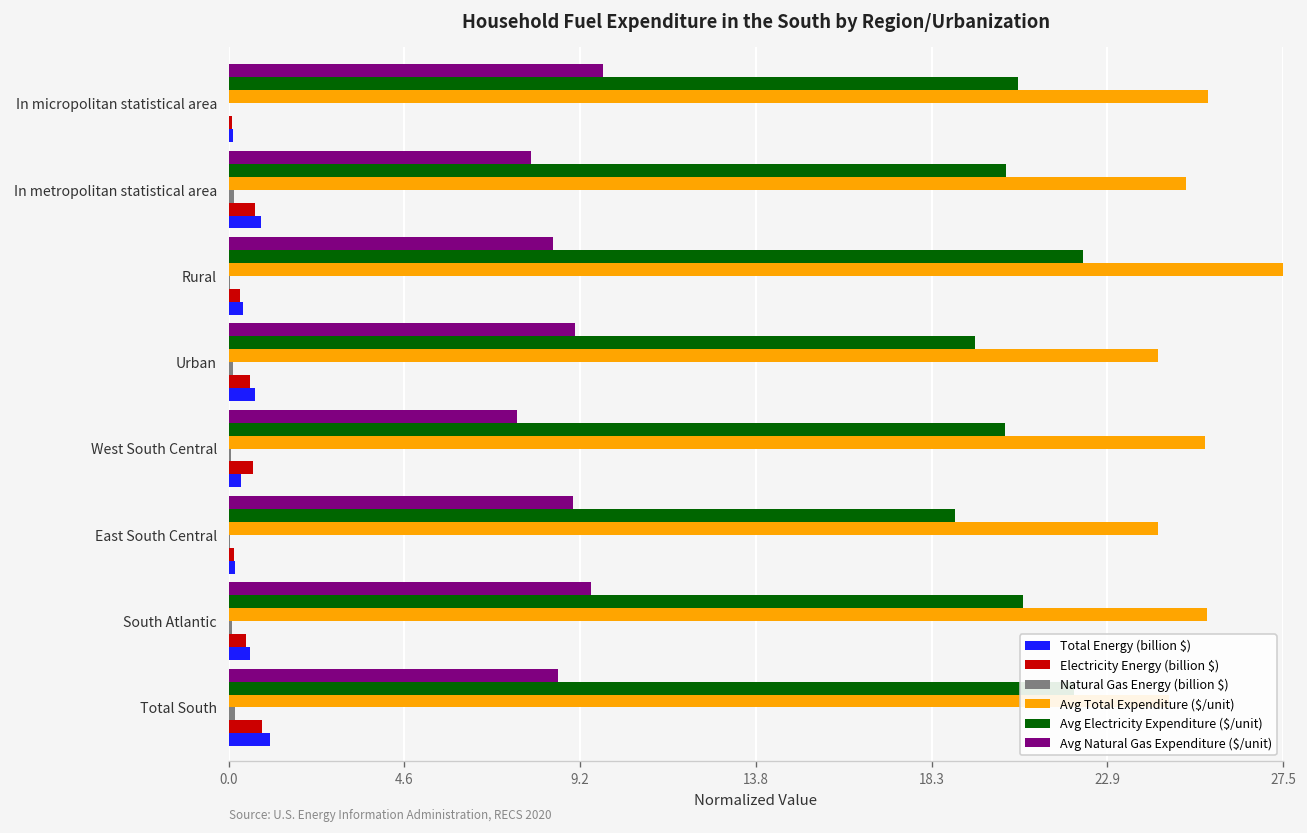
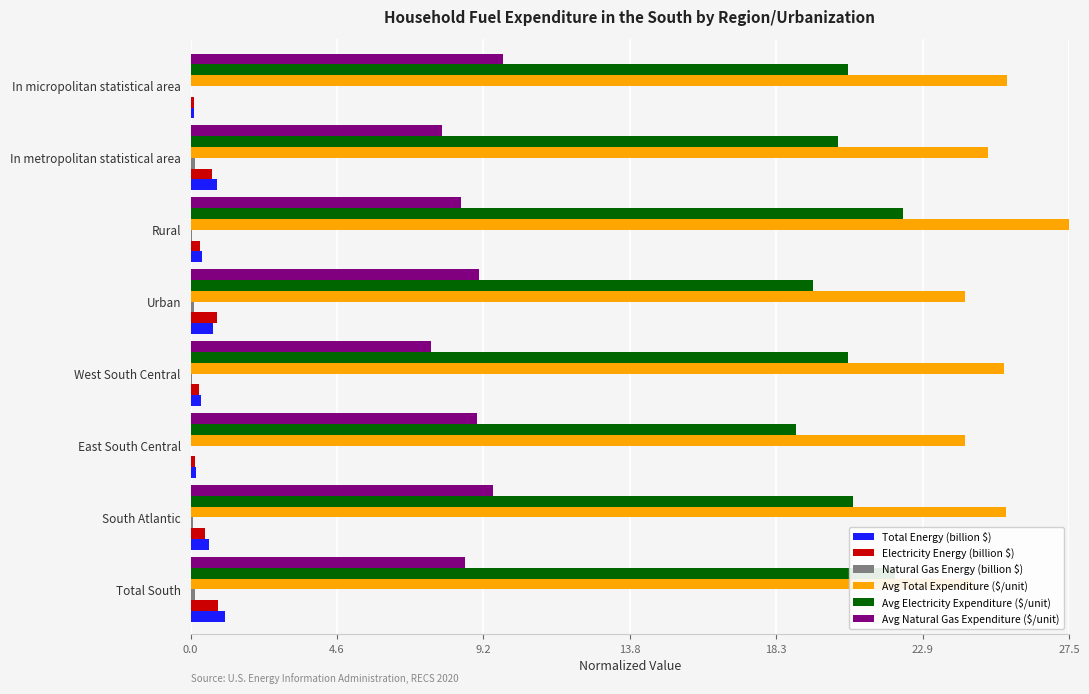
Electricity Energy (billion $), Urban: 0.6 -> 0.8
Avg Electricity Expenditure ($/unit), West South Central: 20.3 -> 20.6
Electricity Energy (billion $), West South Central: 0.6 -> 0.3
